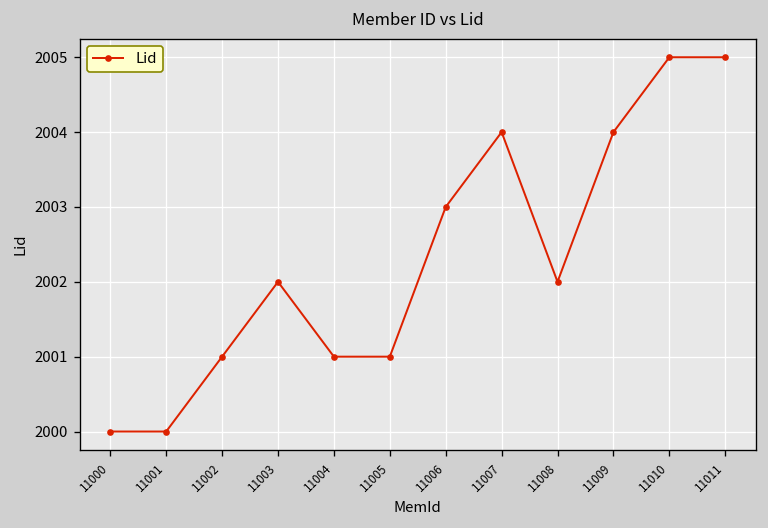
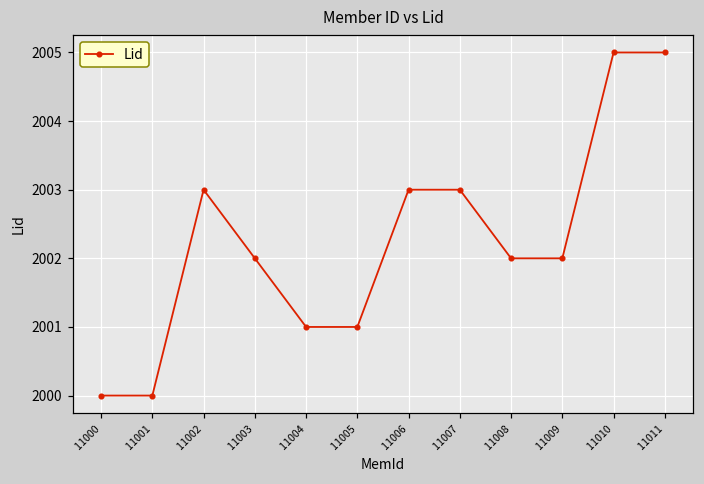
11002: 2001 -> 2003
11007: 2004 -> 2003
11009: 2004 -> 2002
